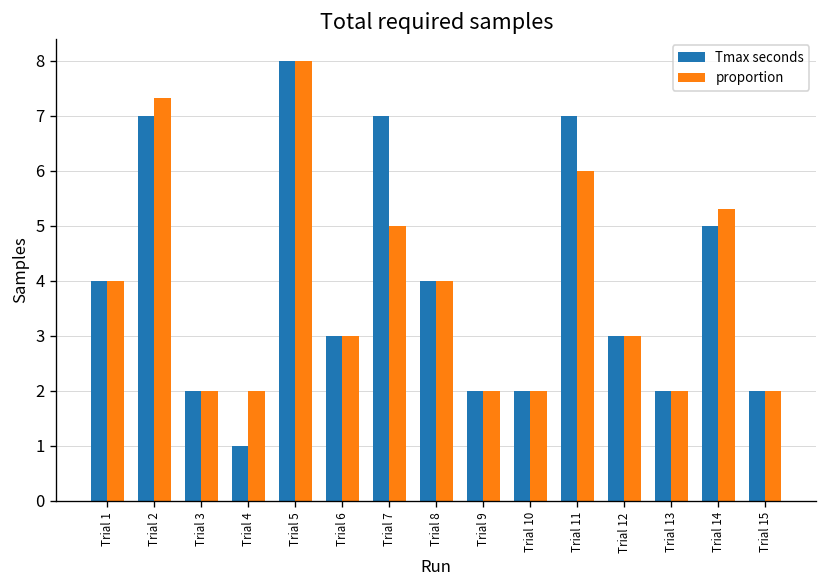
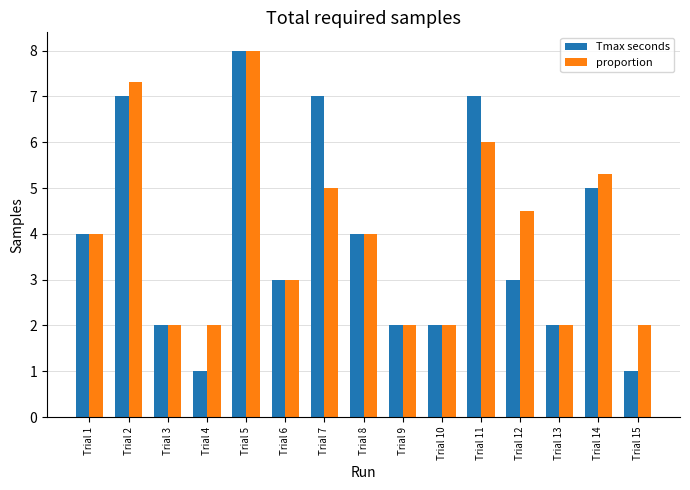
proportion, Trial 12: 3.0 -> 4.5
Tmax seconds, Trial 15: 2 -> 1
